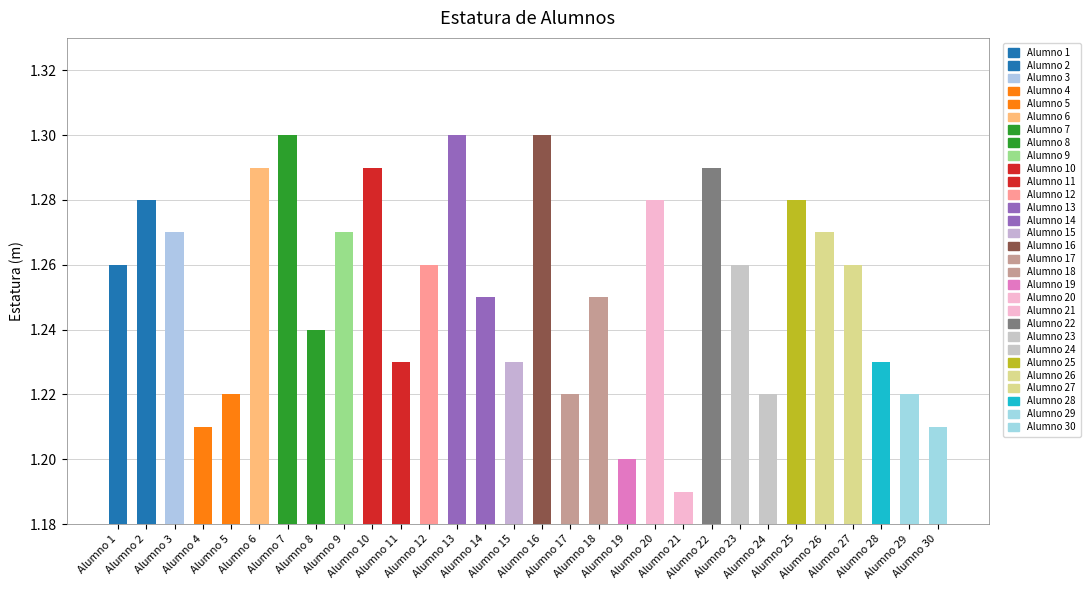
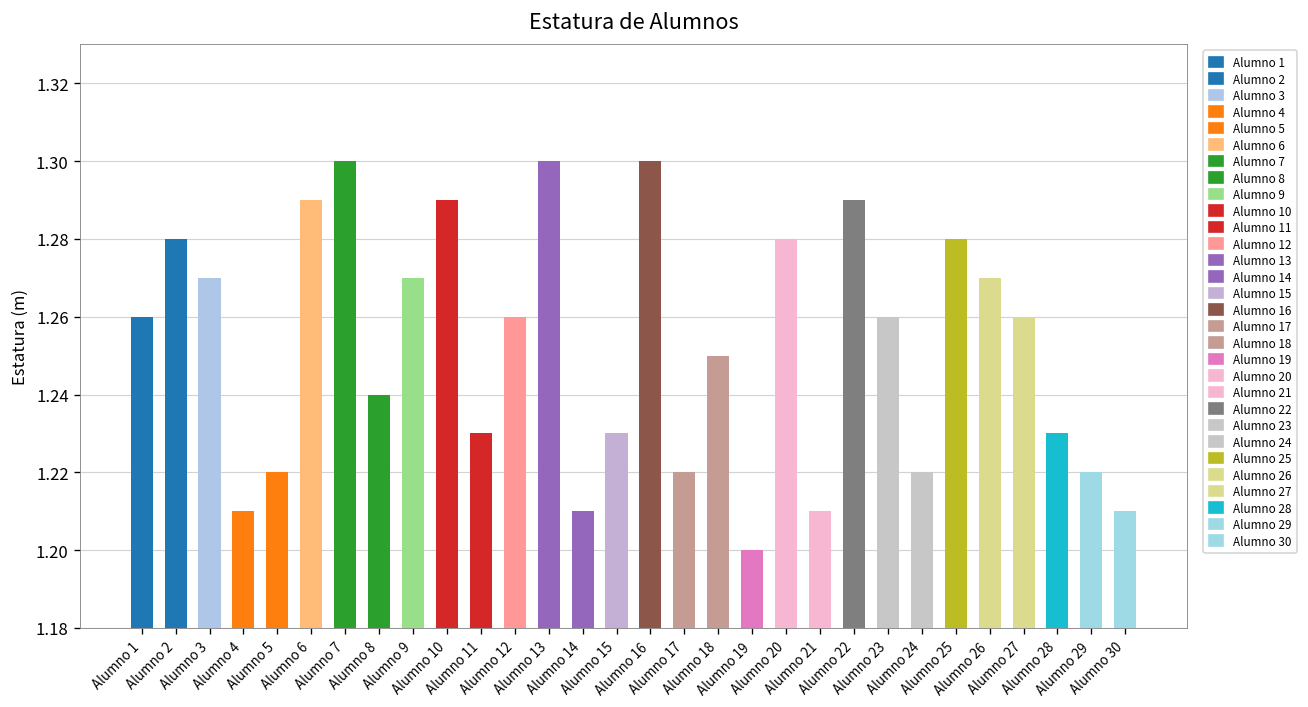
Alumno 14: 1.25 -> 1.21
Alumno 21: 1.19 -> 1.21
